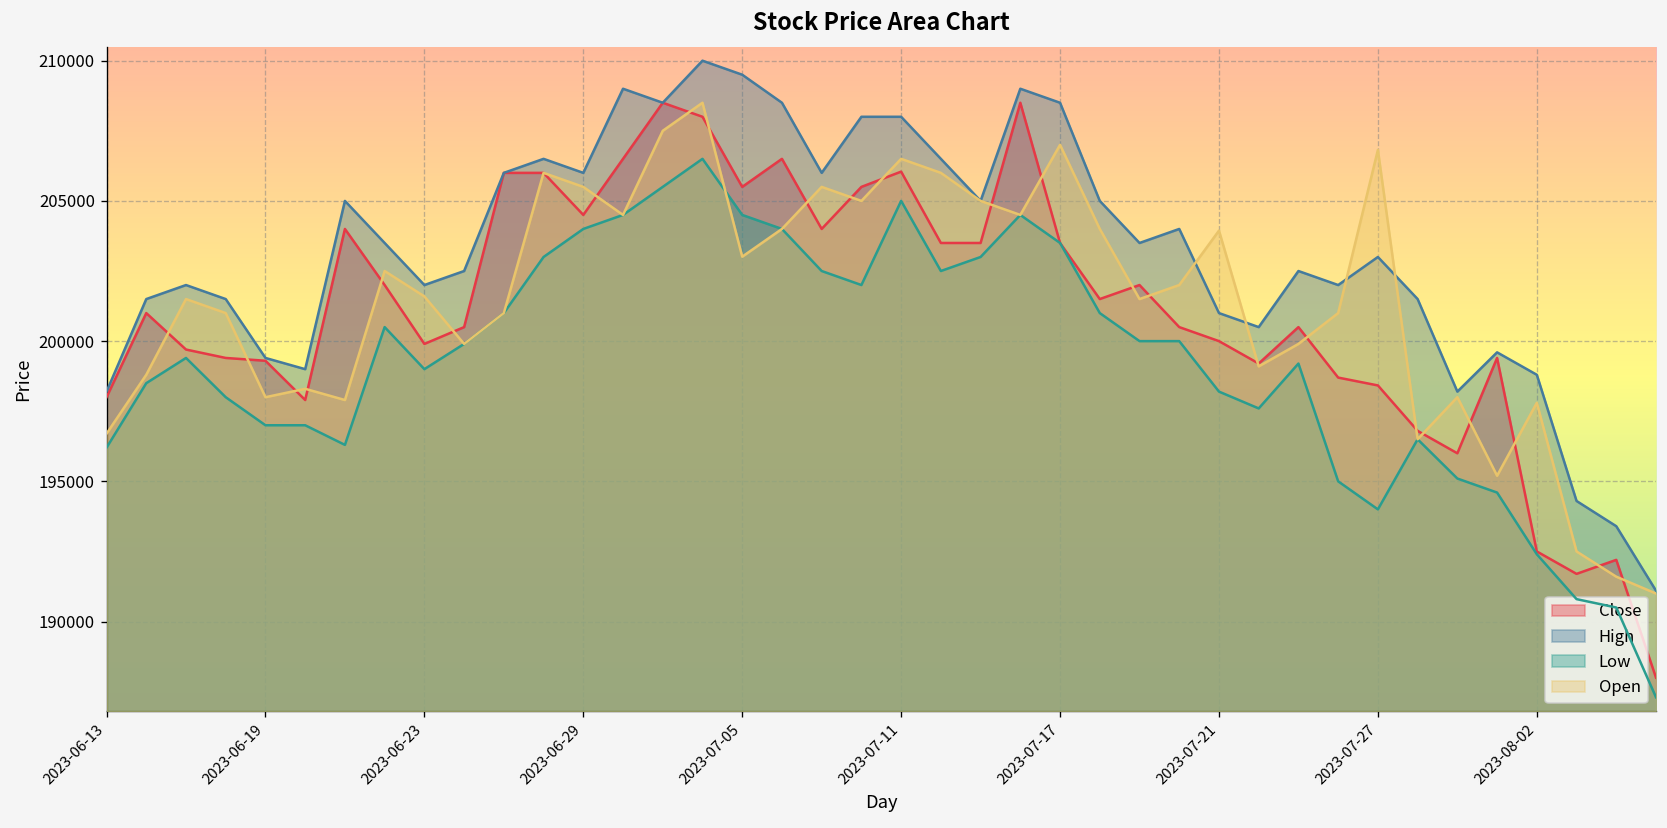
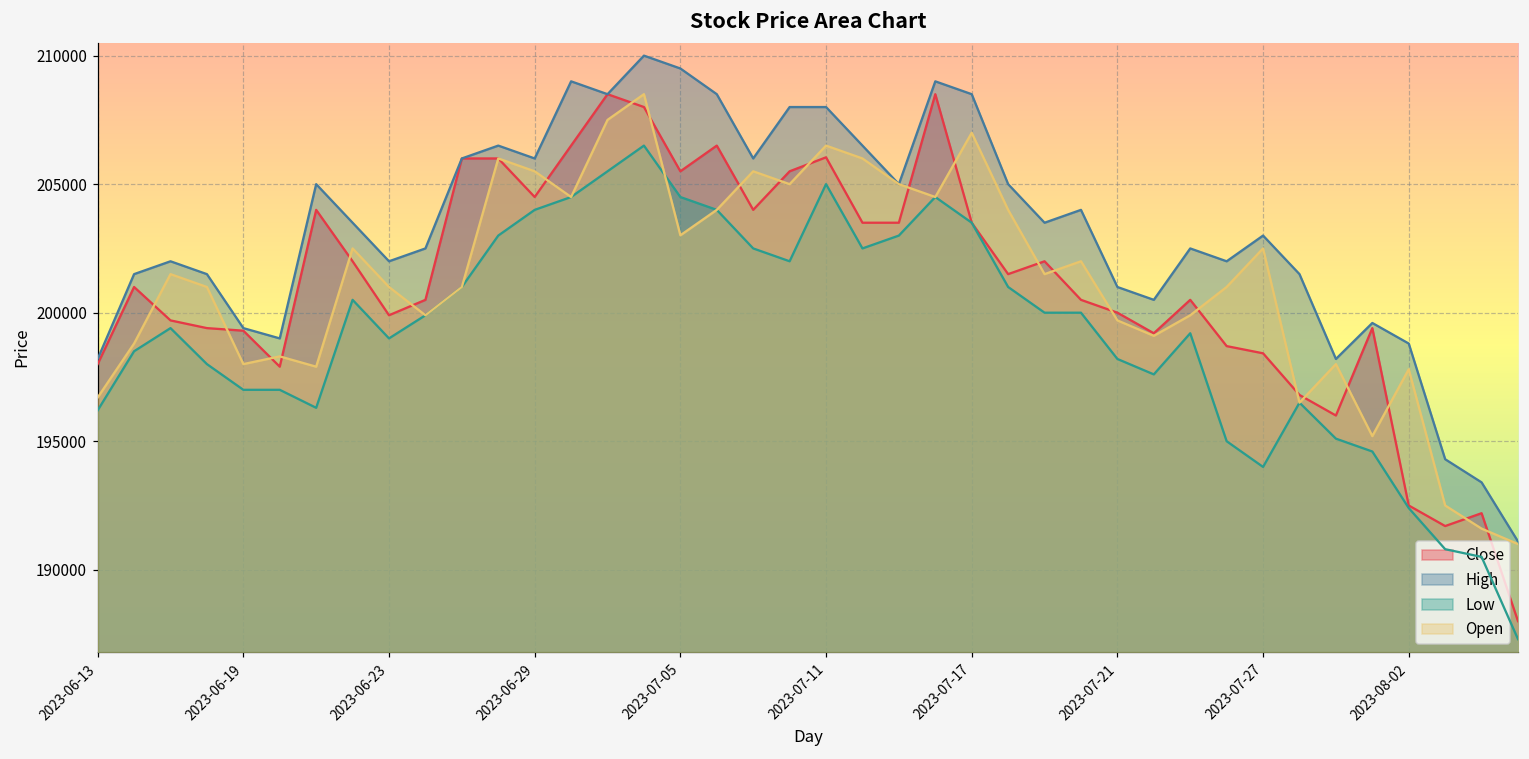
Open, 2023-06-23: 201600 -> 201000
Open, 2023-07-21: 203900 -> 199700
Open, 2023-07-27: 206800 -> 202500
